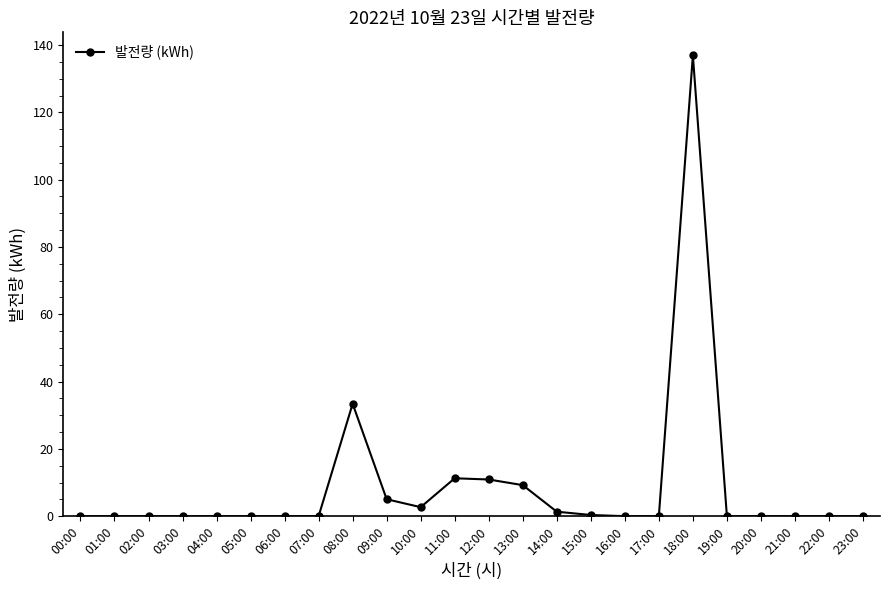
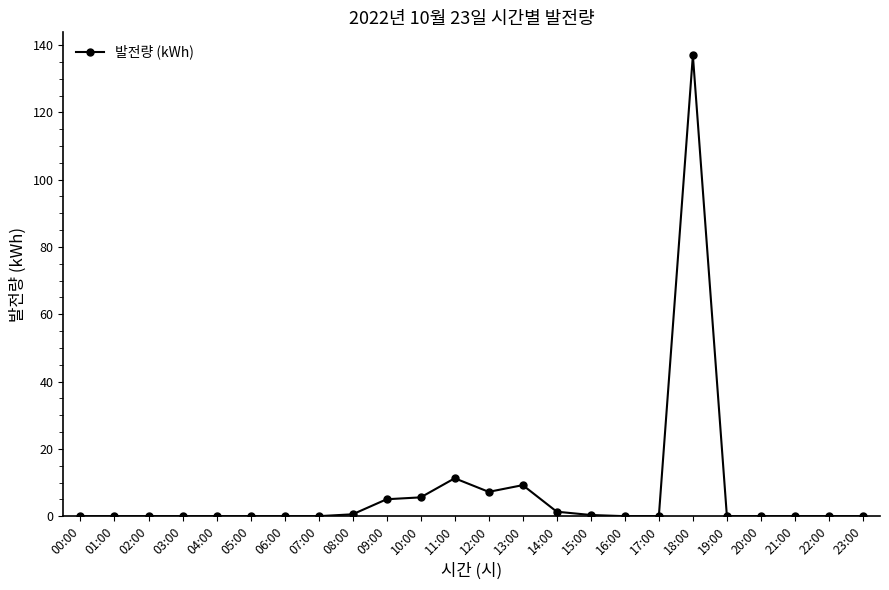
08:00: 33 -> 1
10:00: 3 -> 6
12:00: 11 -> 7
